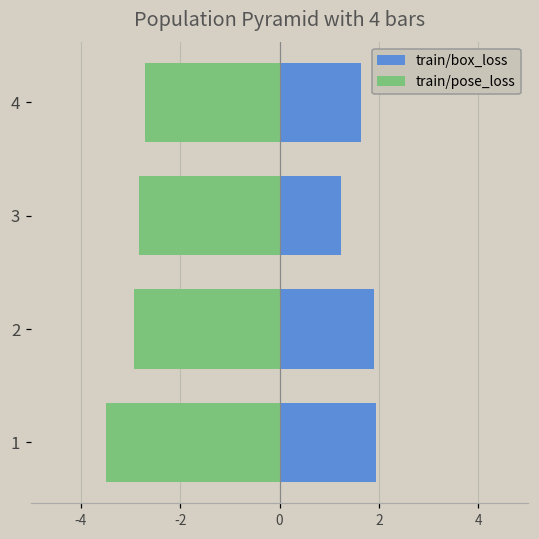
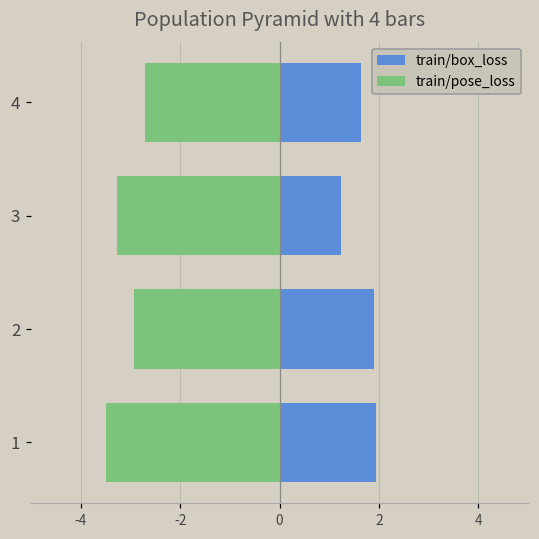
train/pose_loss, 3: -2.8 -> -3.3
